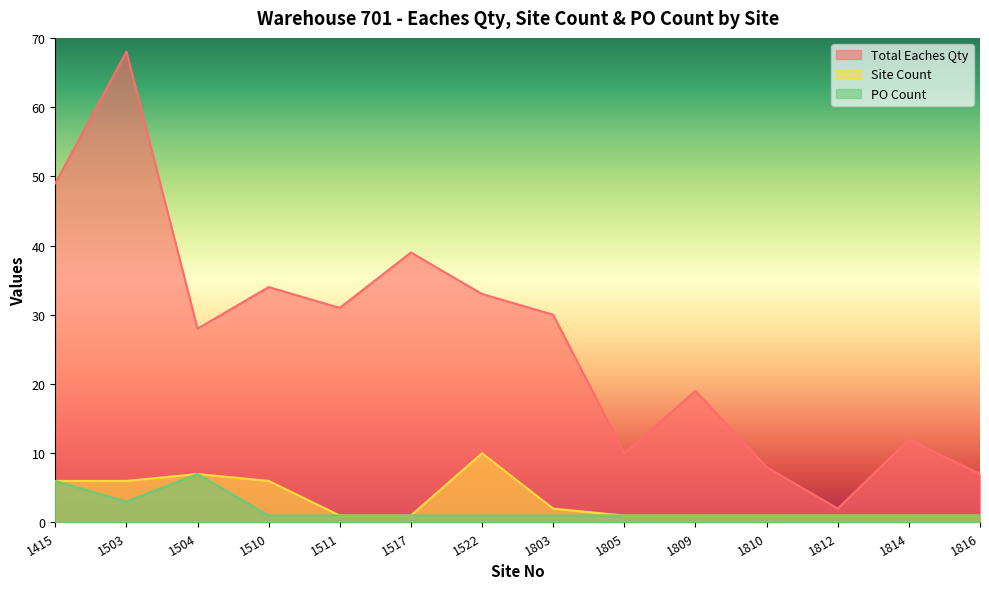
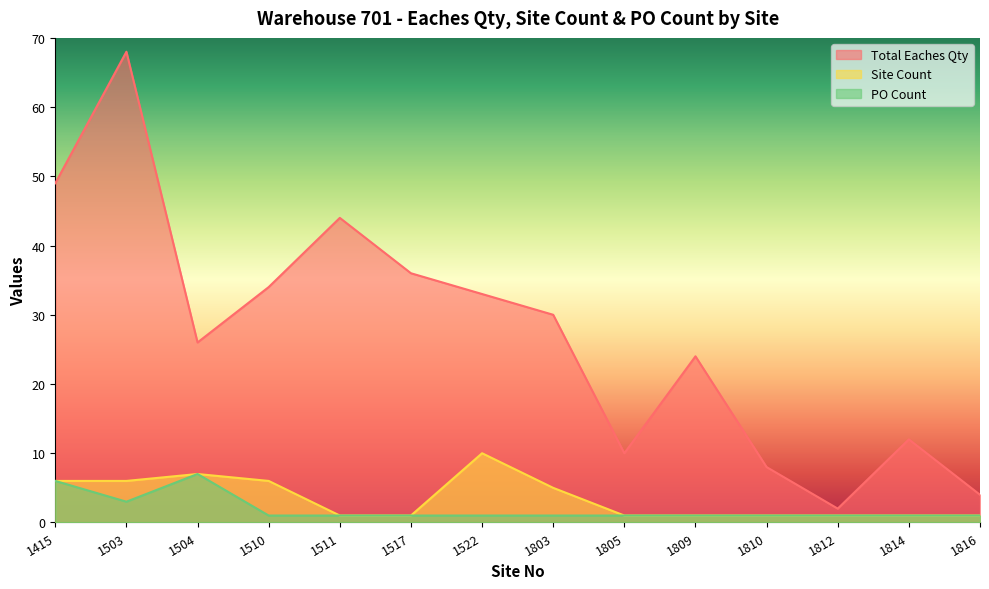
Total Eaches Qty, 1504: 28 -> 26
Total Eaches Qty, 1511: 31 -> 44
Total Eaches Qty, 1517: 39 -> 36
Site Count, 1803: 2 -> 5
Total Eaches Qty, 1809: 19 -> 24
Total Eaches Qty, 1816: 7 -> 4
